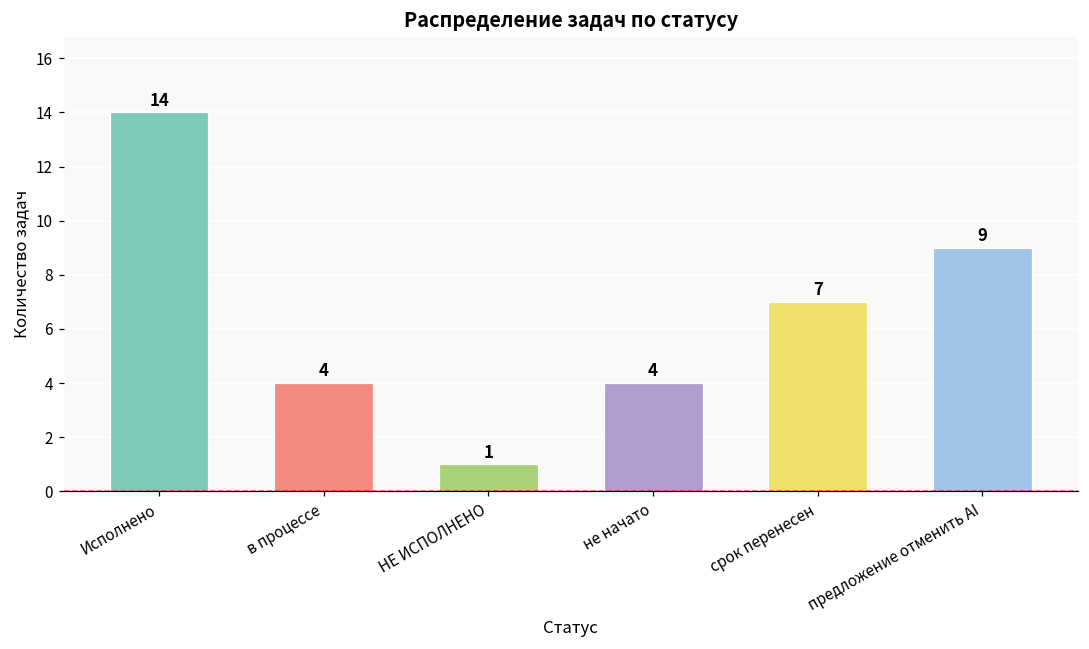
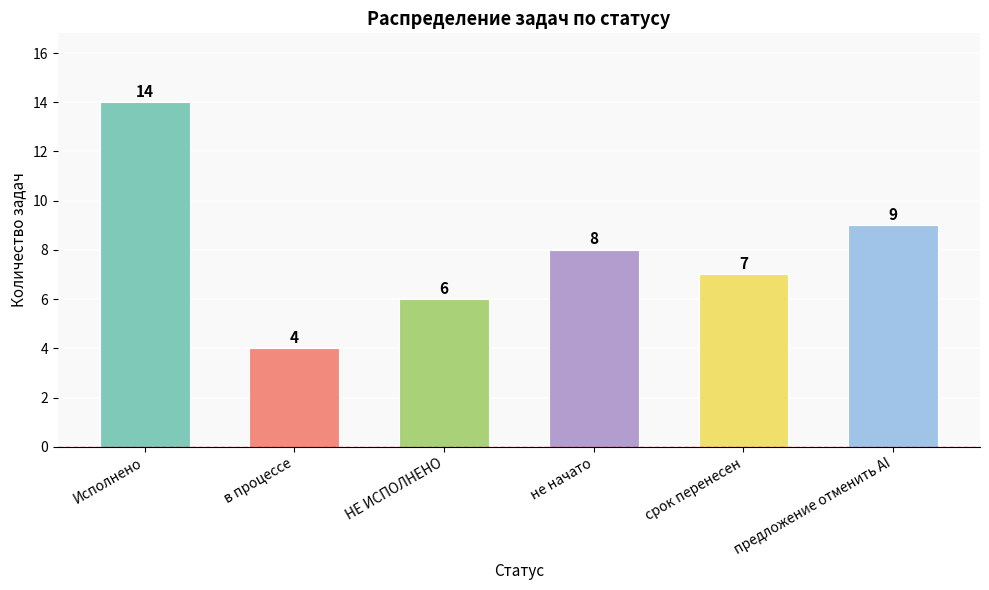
НЕ ИСПОЛНЕНО: 1 -> 6
не начато: 4 -> 8
